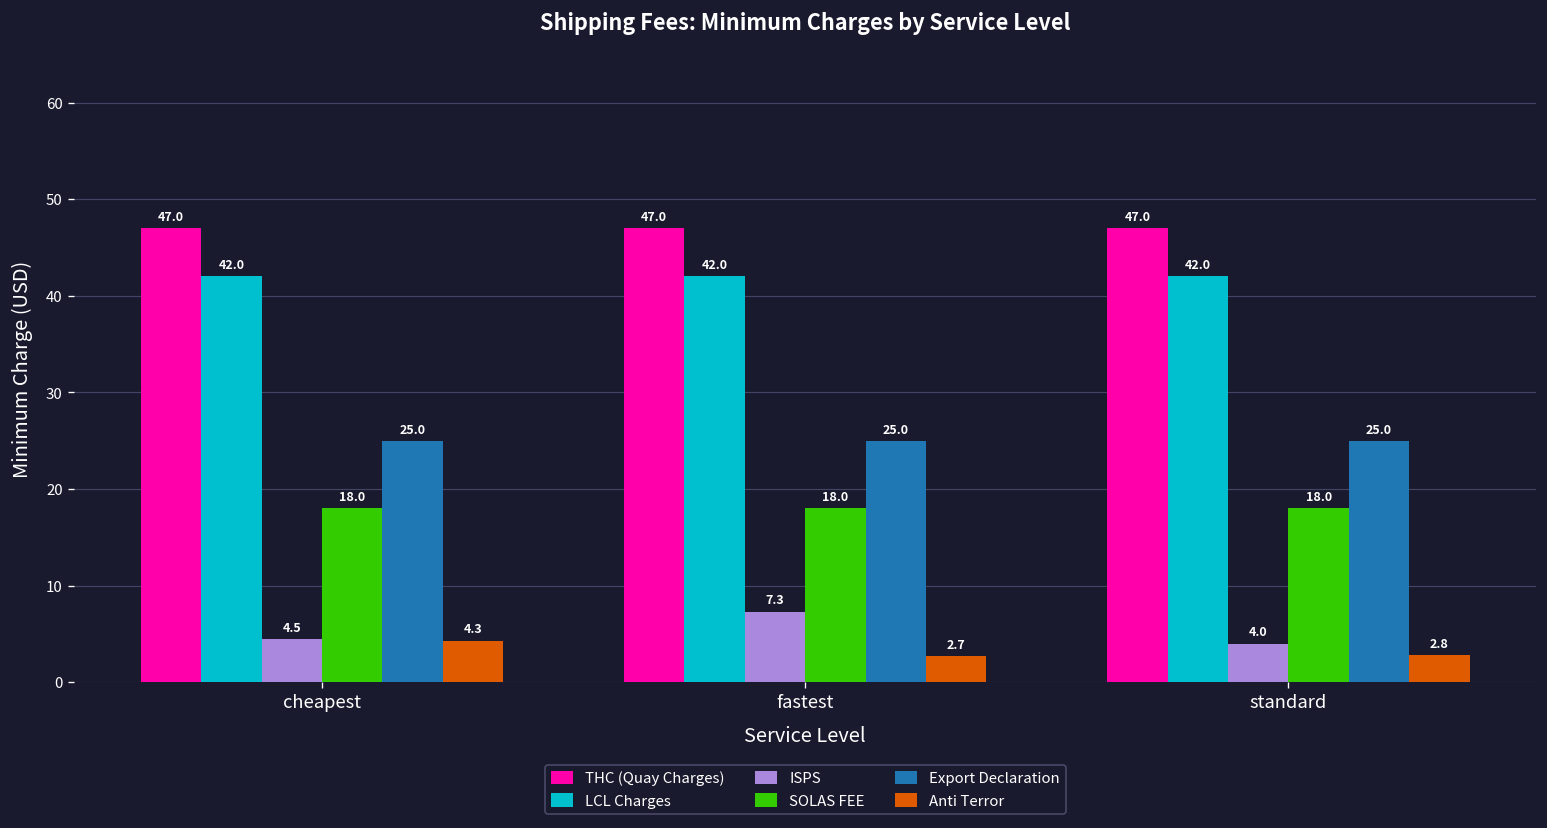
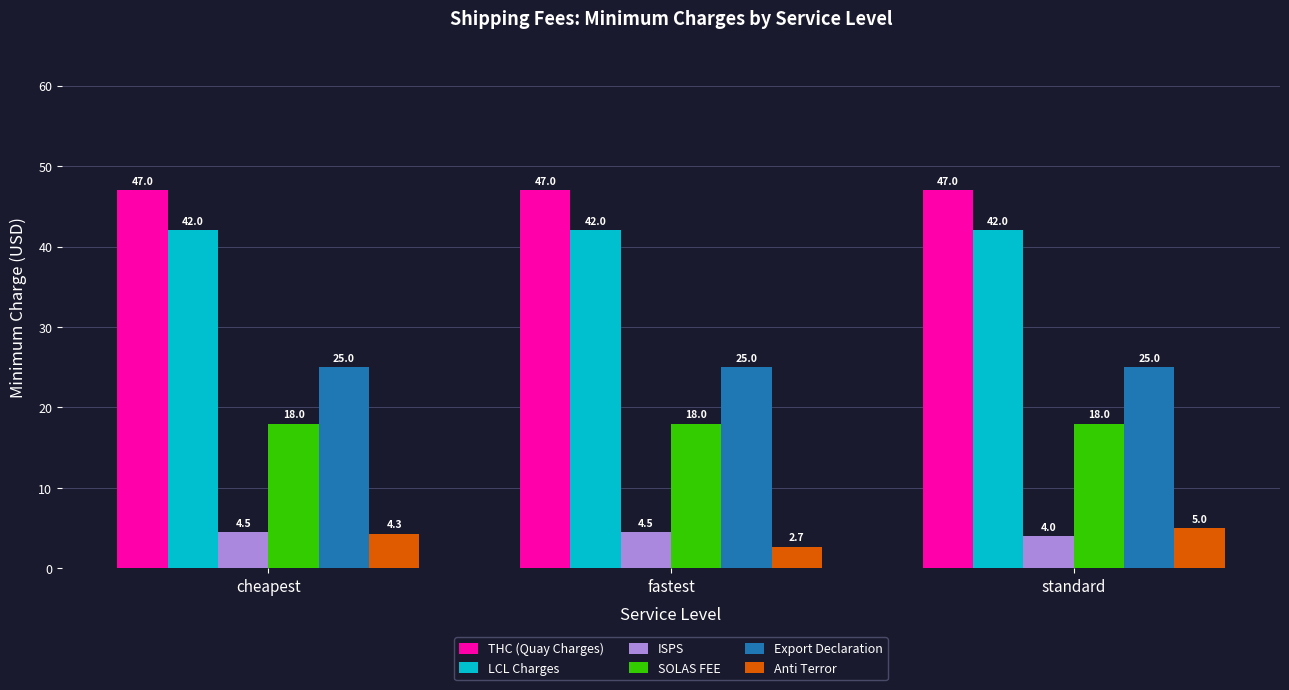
ISPS, fastest: 7.3 -> 4.5
Anti Terror, standard: 2.8 -> 5.0
